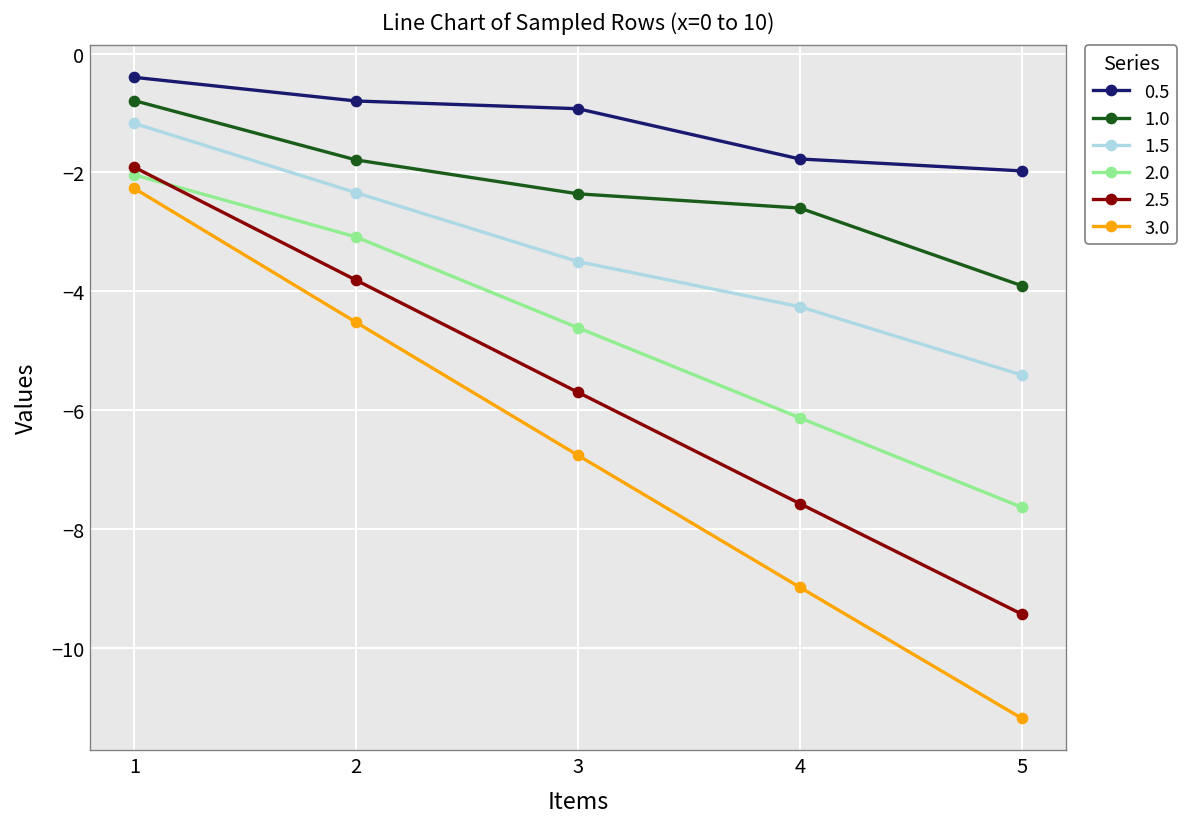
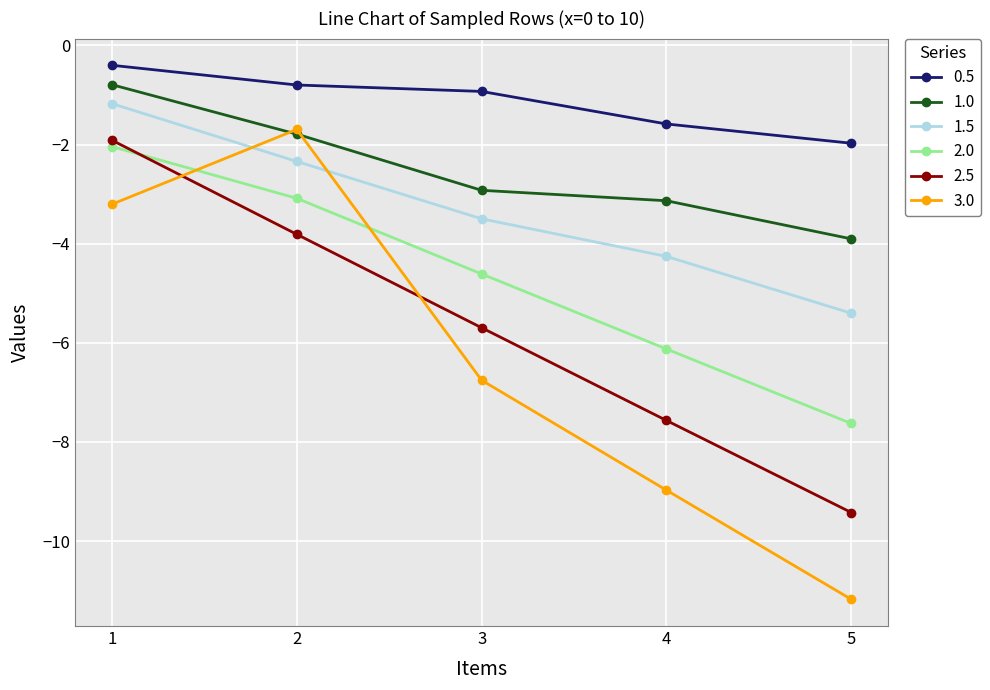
3.0, 1: -2.3 -> -3.2
3.0, 2: -4.5 -> -1.7
1.0, 3: -2.4 -> -2.9
0.5, 4: -1.8 -> -1.6
1.0, 4: -2.6 -> -3.1
